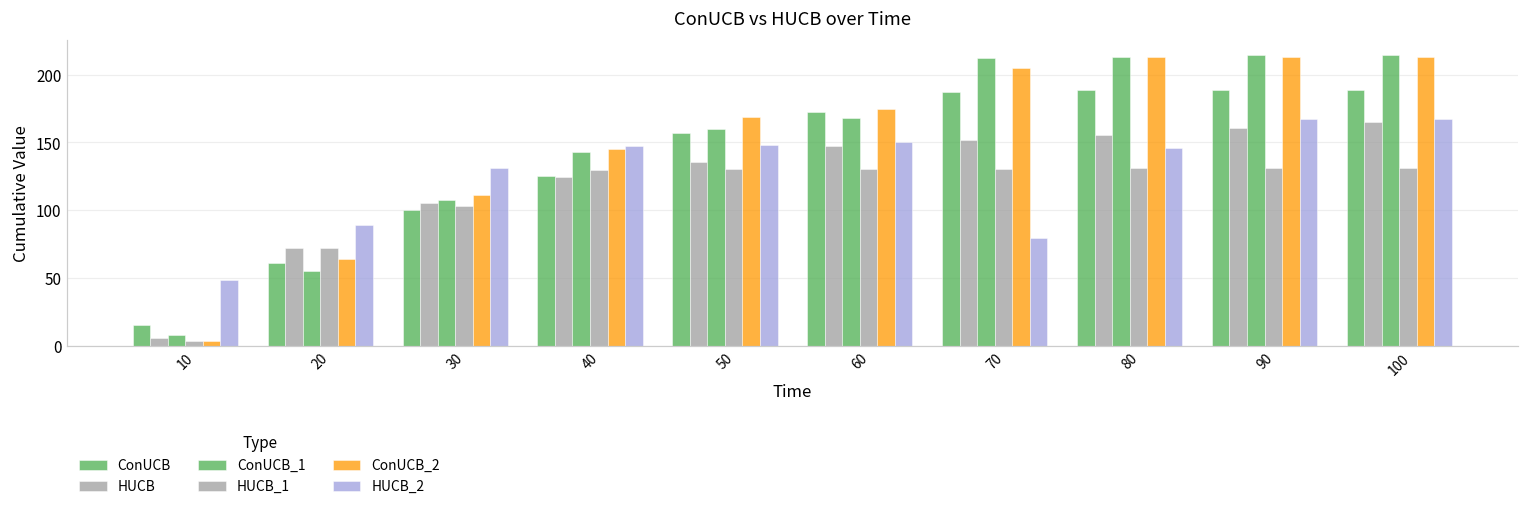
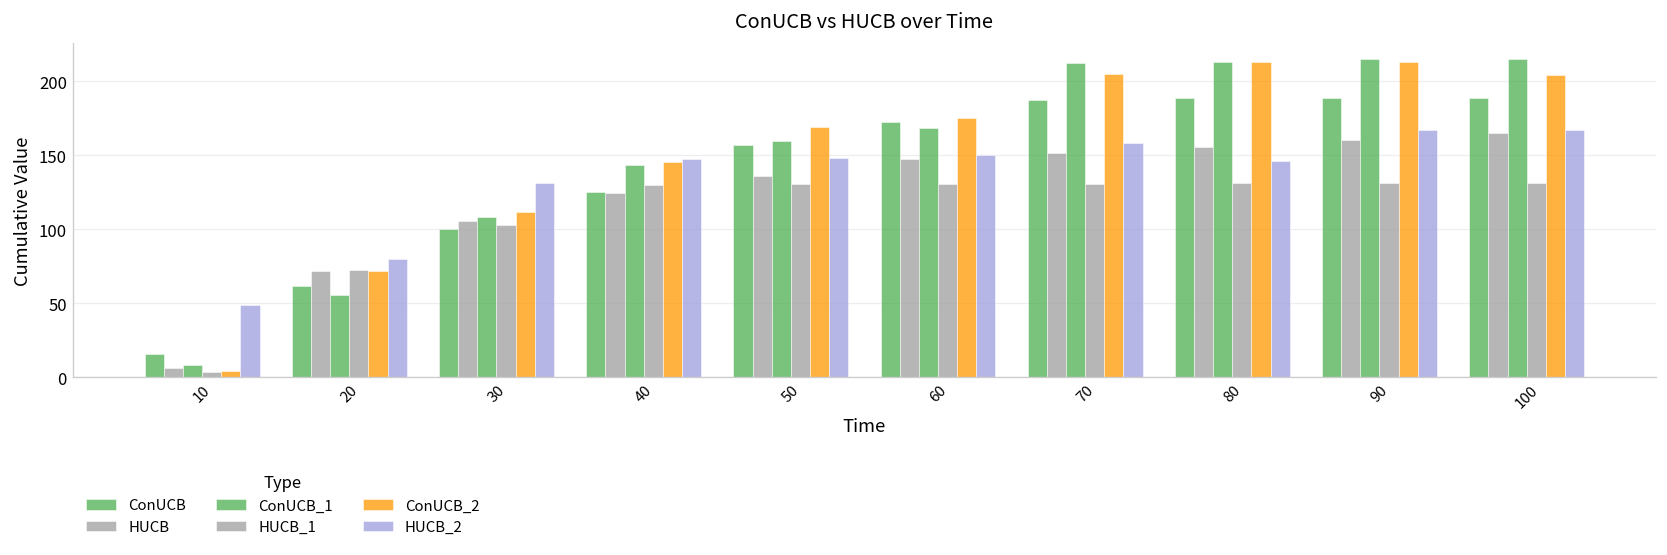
ConUCB_2, 20: 64 -> 71
HUCB_2, 20: 89 -> 80
HUCB_2, 70: 80 -> 158
ConUCB_2, 100: 213 -> 204
